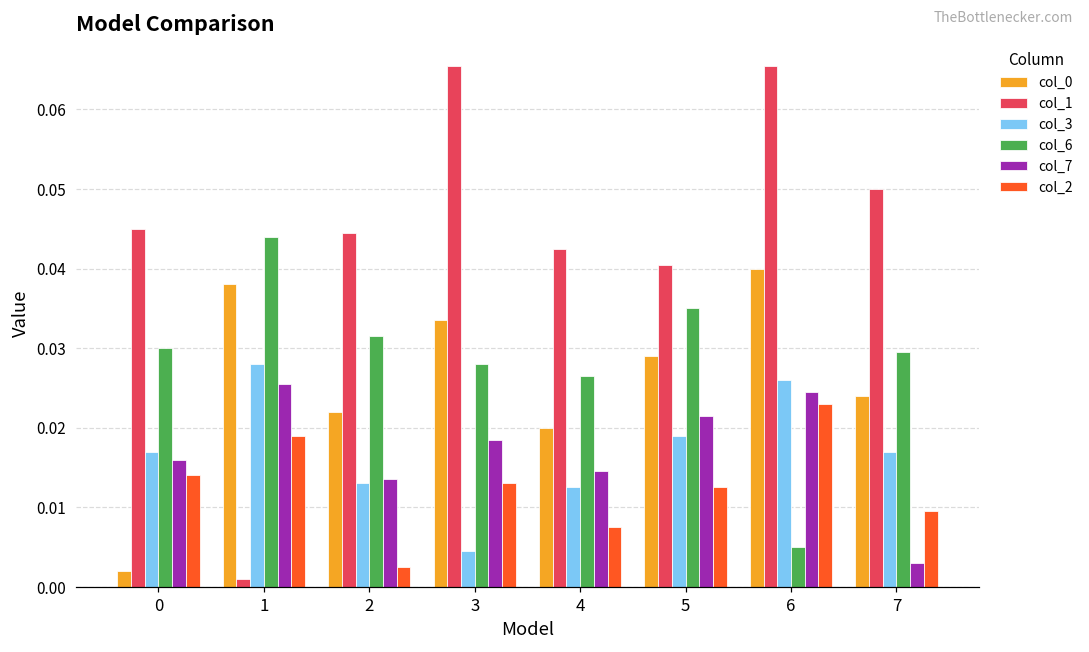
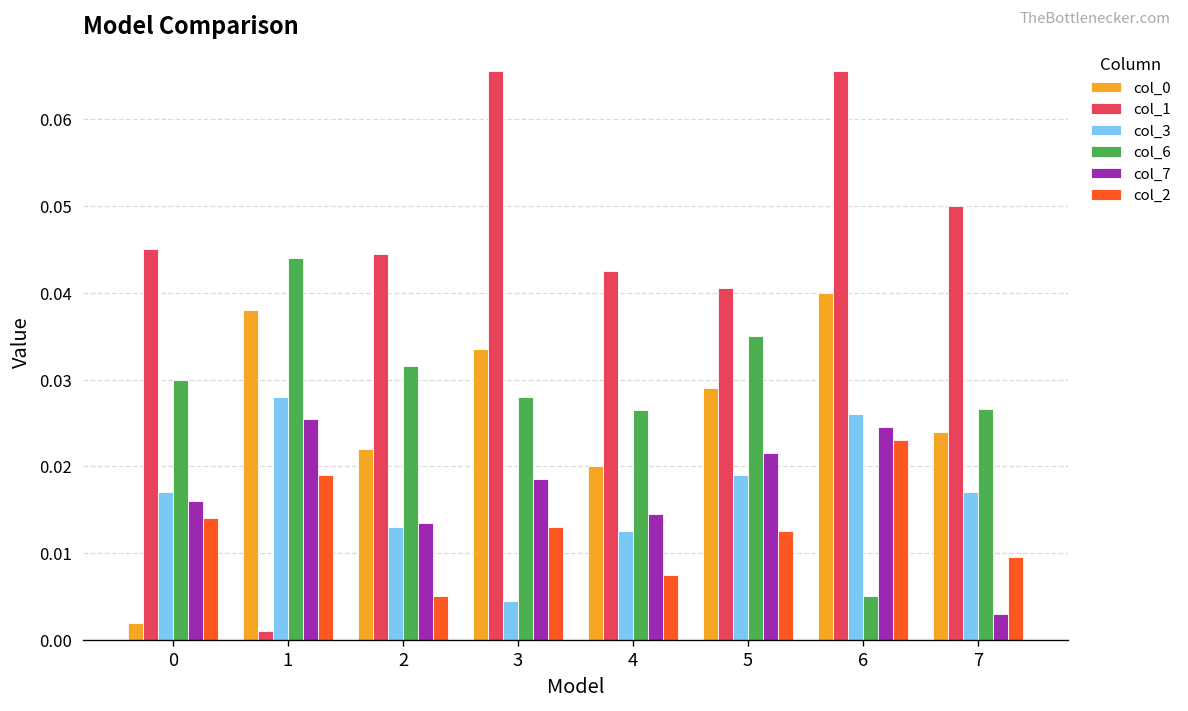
col_2, 2: 0.003 -> 0.005
col_6, 7: 0.030 -> 0.027
